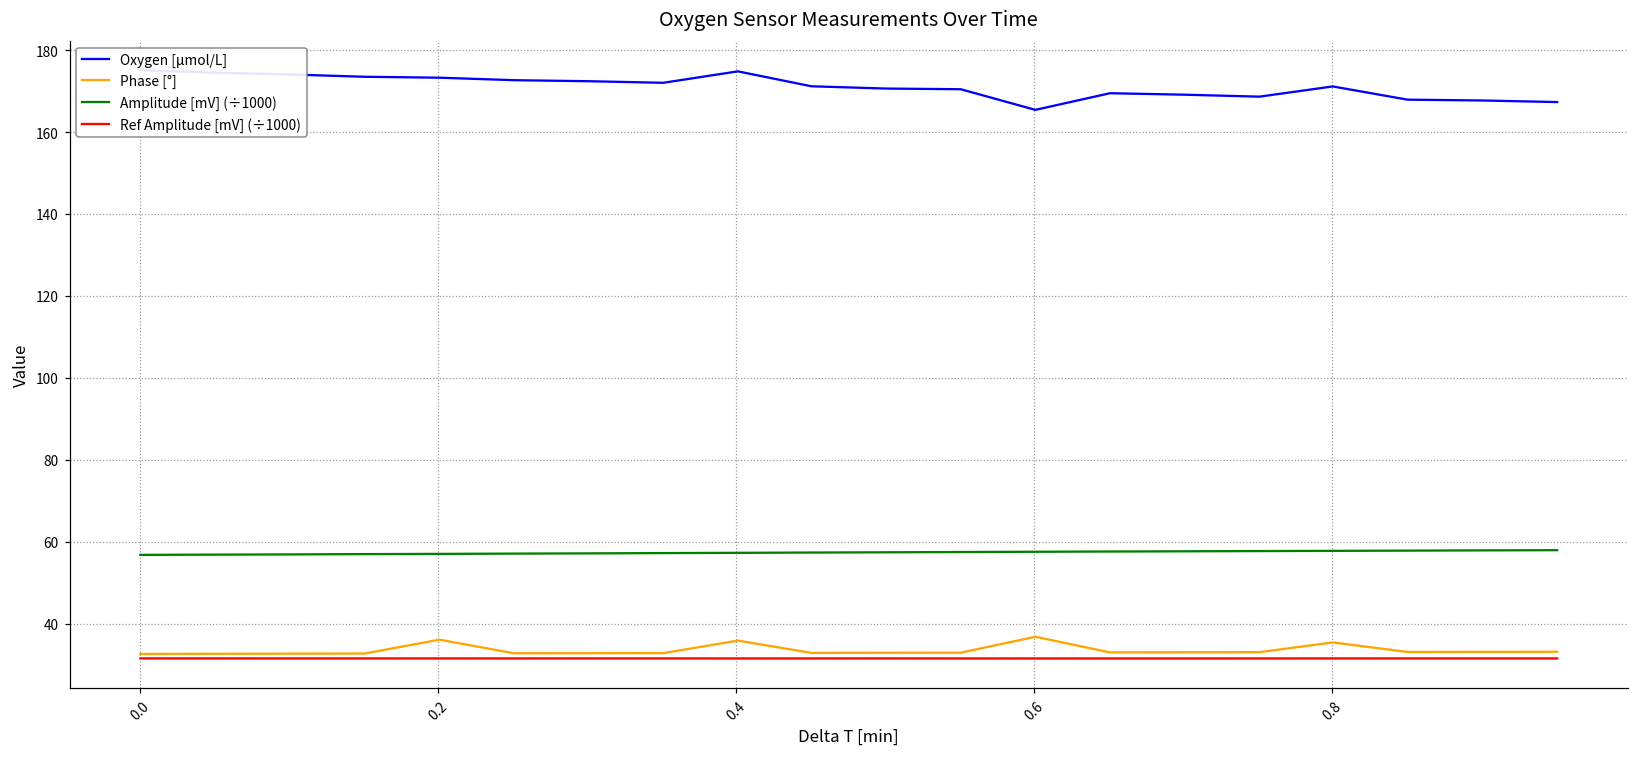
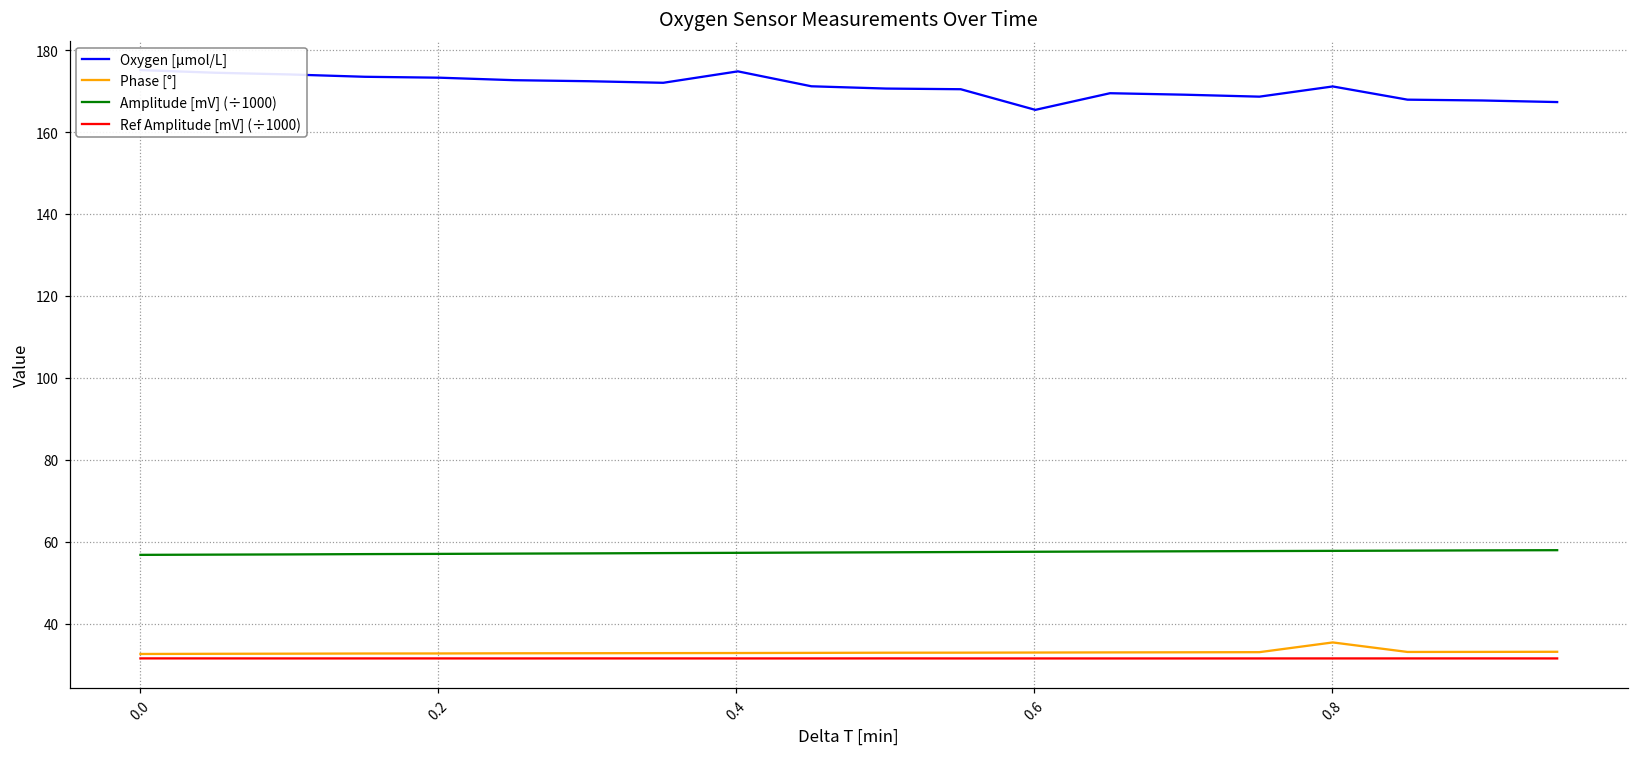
Phase [°], 0.2: 36 -> 33
Phase [°], 0.4: 36 -> 33
Phase [°], 0.6: 37 -> 33
